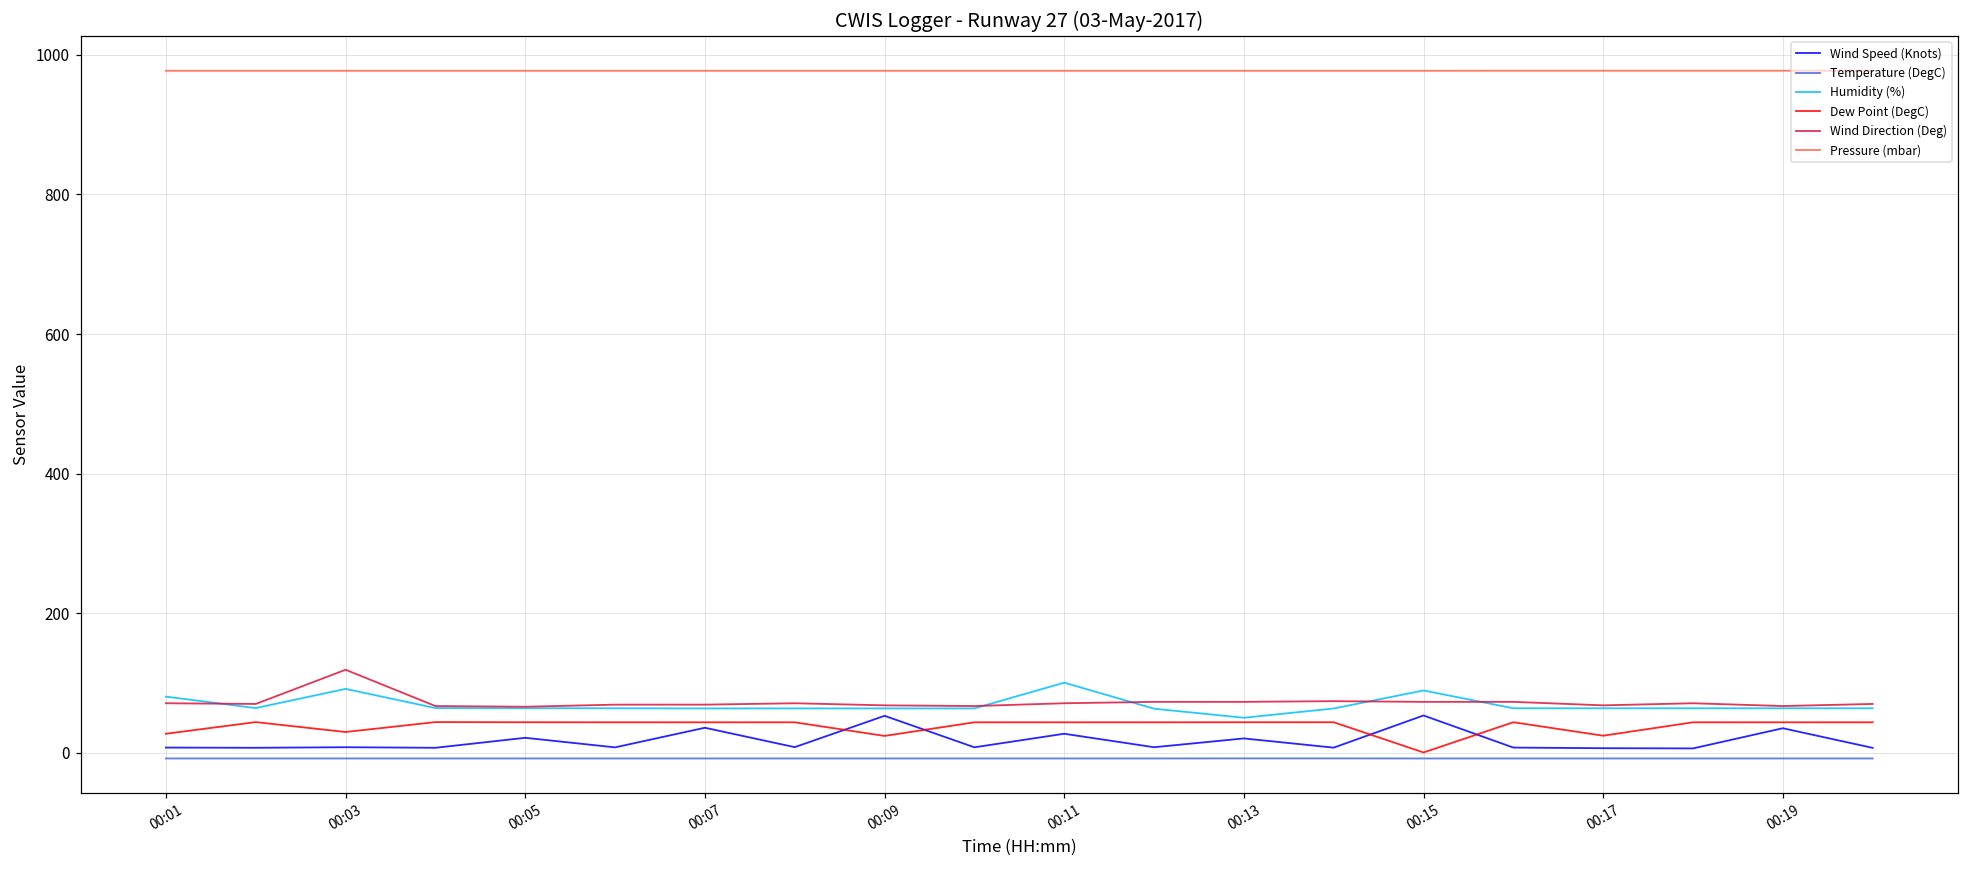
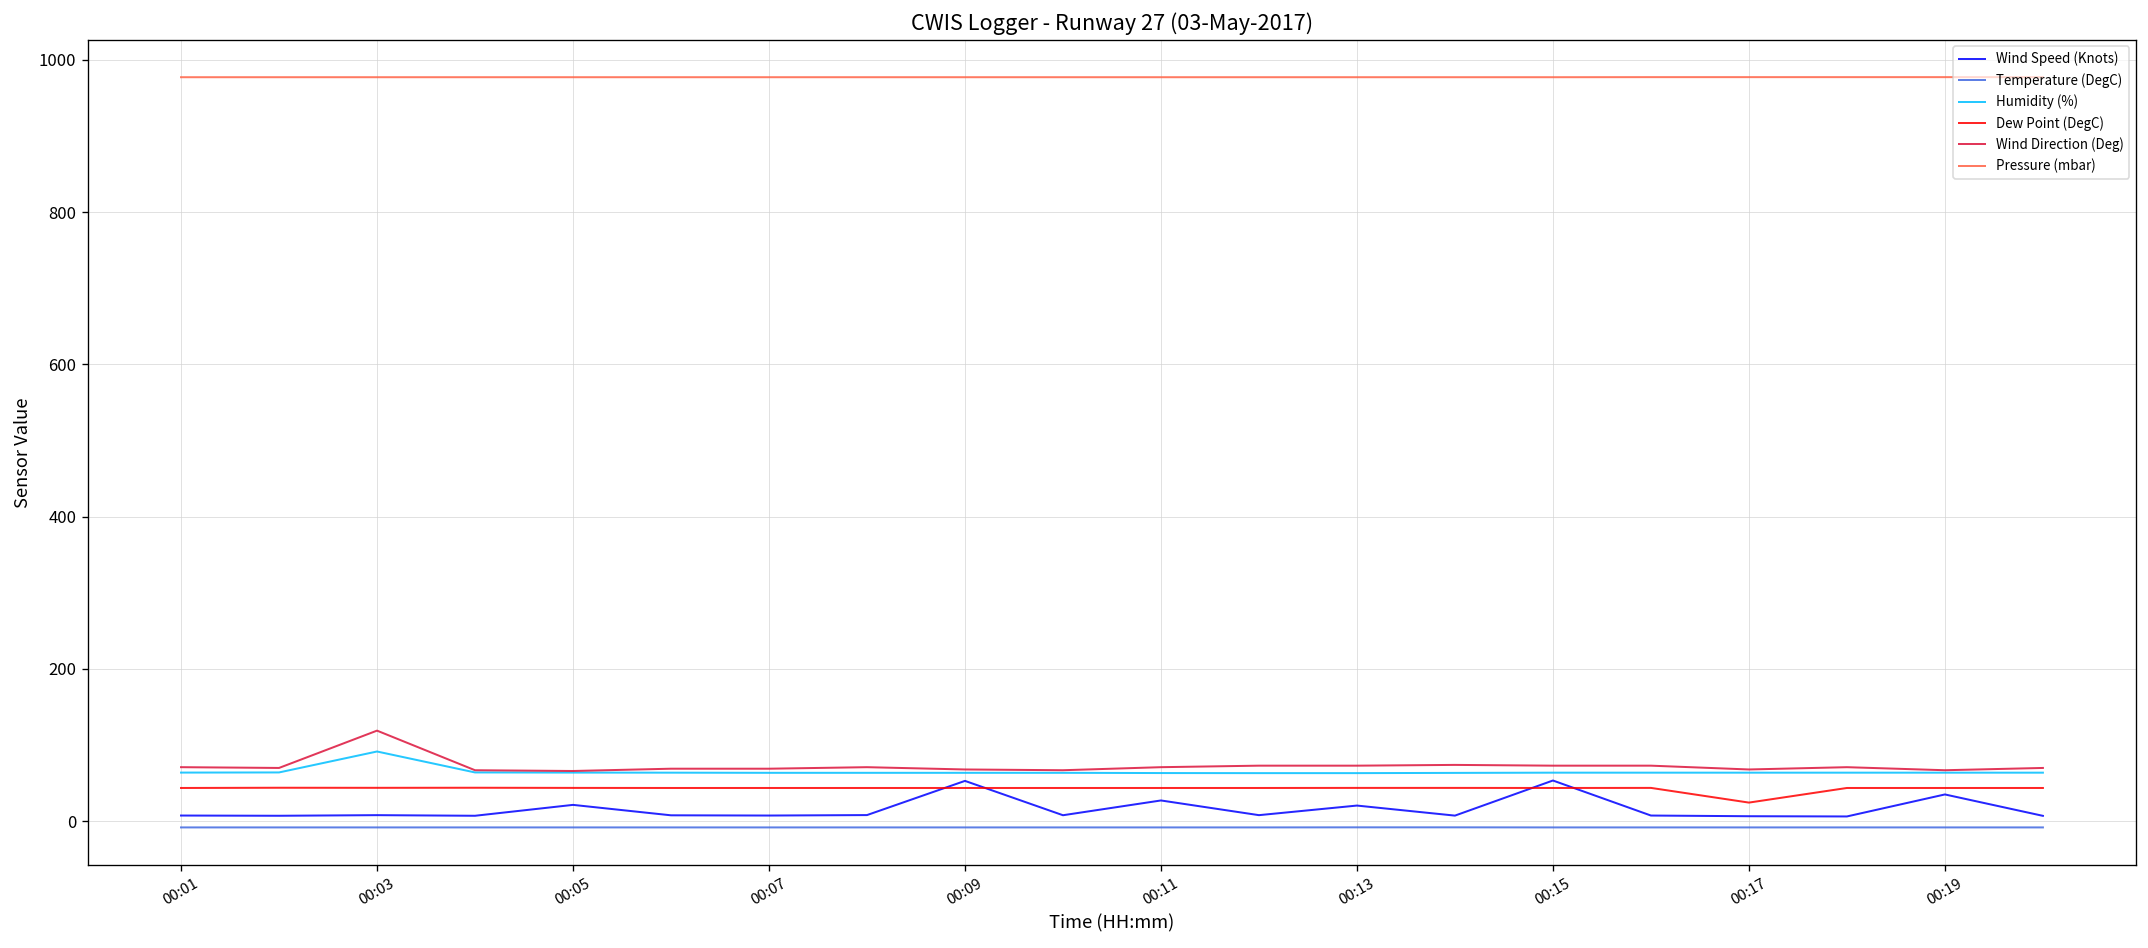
Humidity (%), 00:01: 80 -> 60
Dew Point (DegC), 00:01: 30 -> 40
Dew Point (DegC), 00:03: 30 -> 40
Wind Speed (Knots), 00:07: 40 -> 10
Dew Point (DegC), 00:09: 20 -> 40
Humidity (%), 00:11: 100 -> 60
Humidity (%), 00:13: 50 -> 60
Humidity (%), 00:15: 90 -> 60
Dew Point (DegC), 00:15: 0 -> 40
